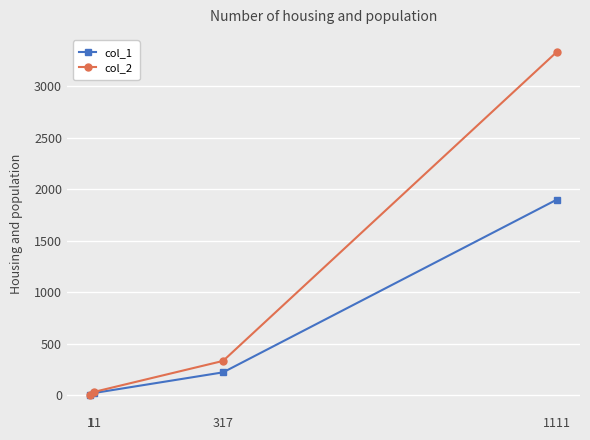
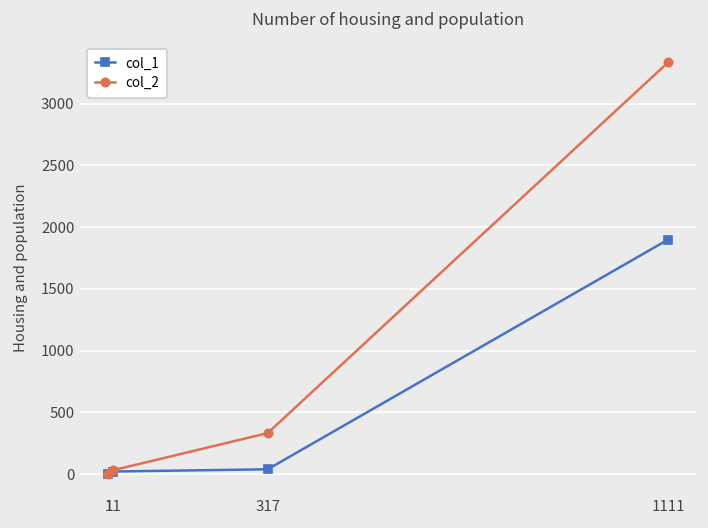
col_1, 317: 220 -> 40
